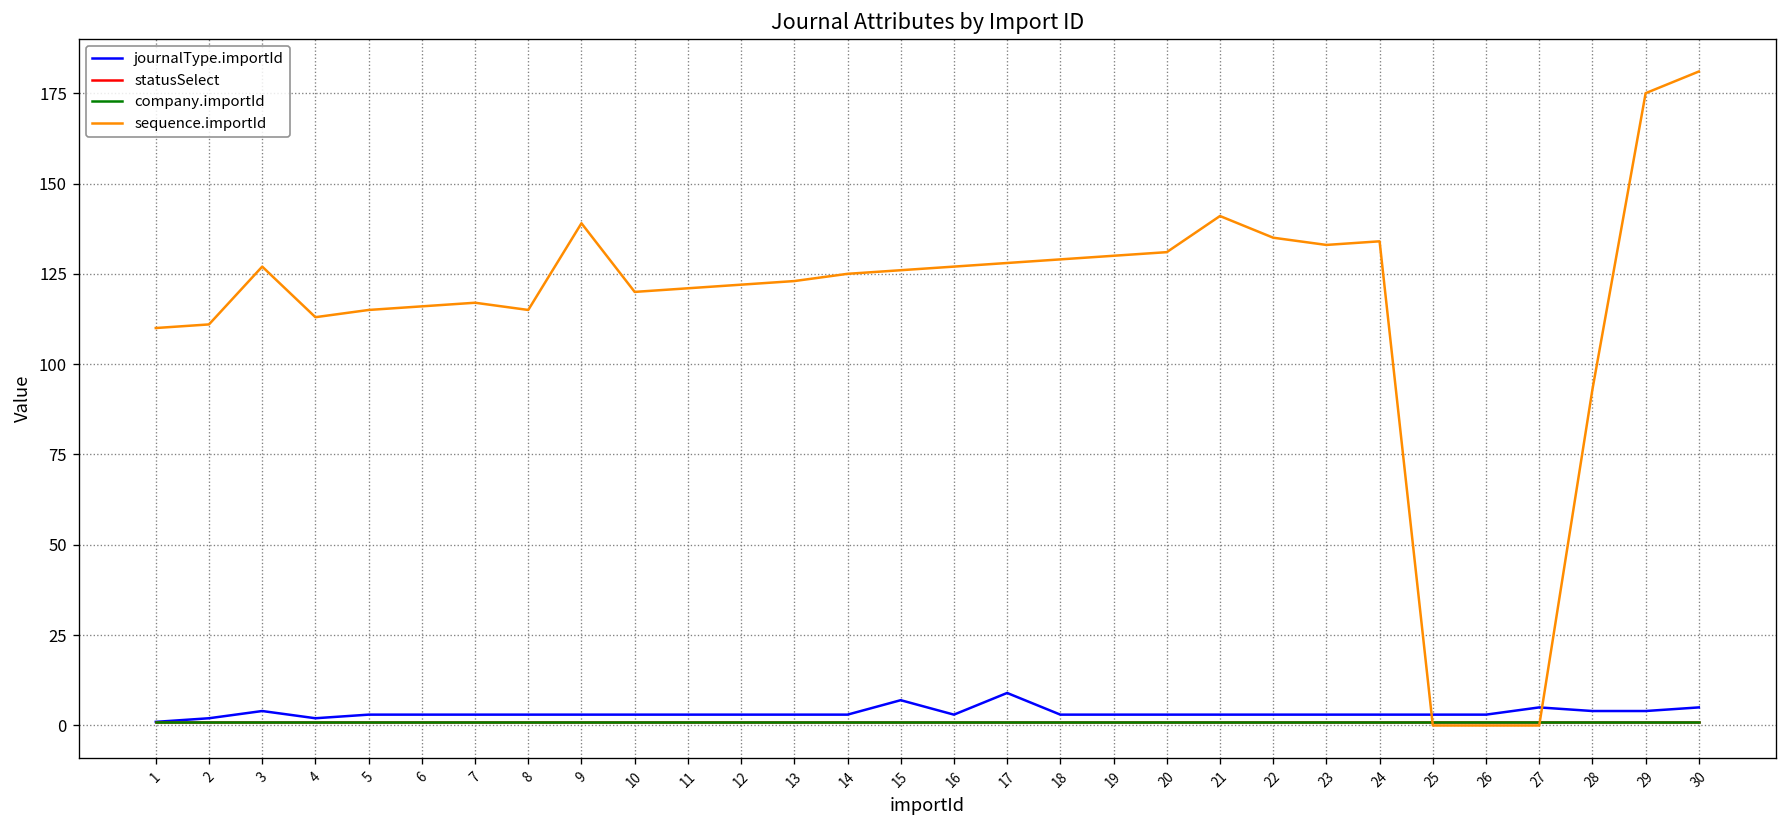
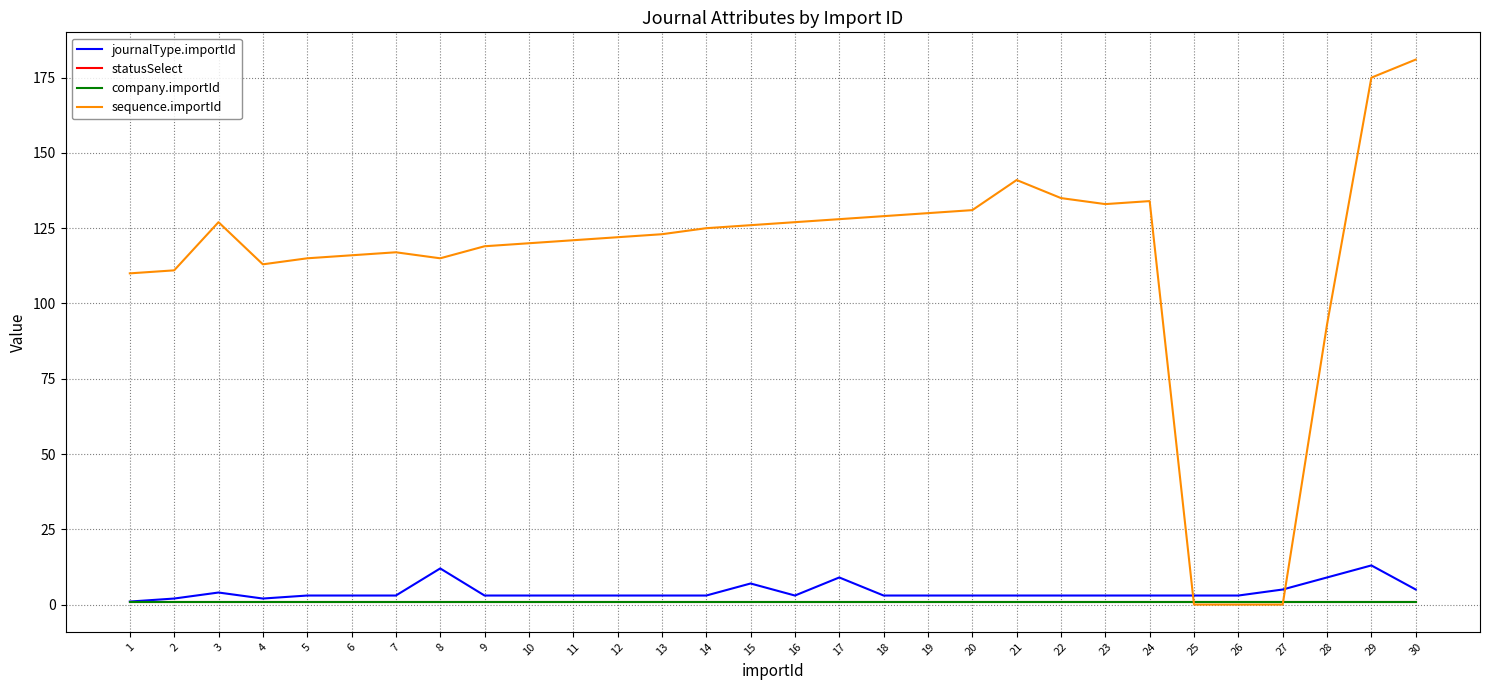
journalType.importId, 8: 3 -> 12
sequence.importId, 9: 139 -> 119
journalType.importId, 28: 4 -> 9
journalType.importId, 29: 4 -> 13
